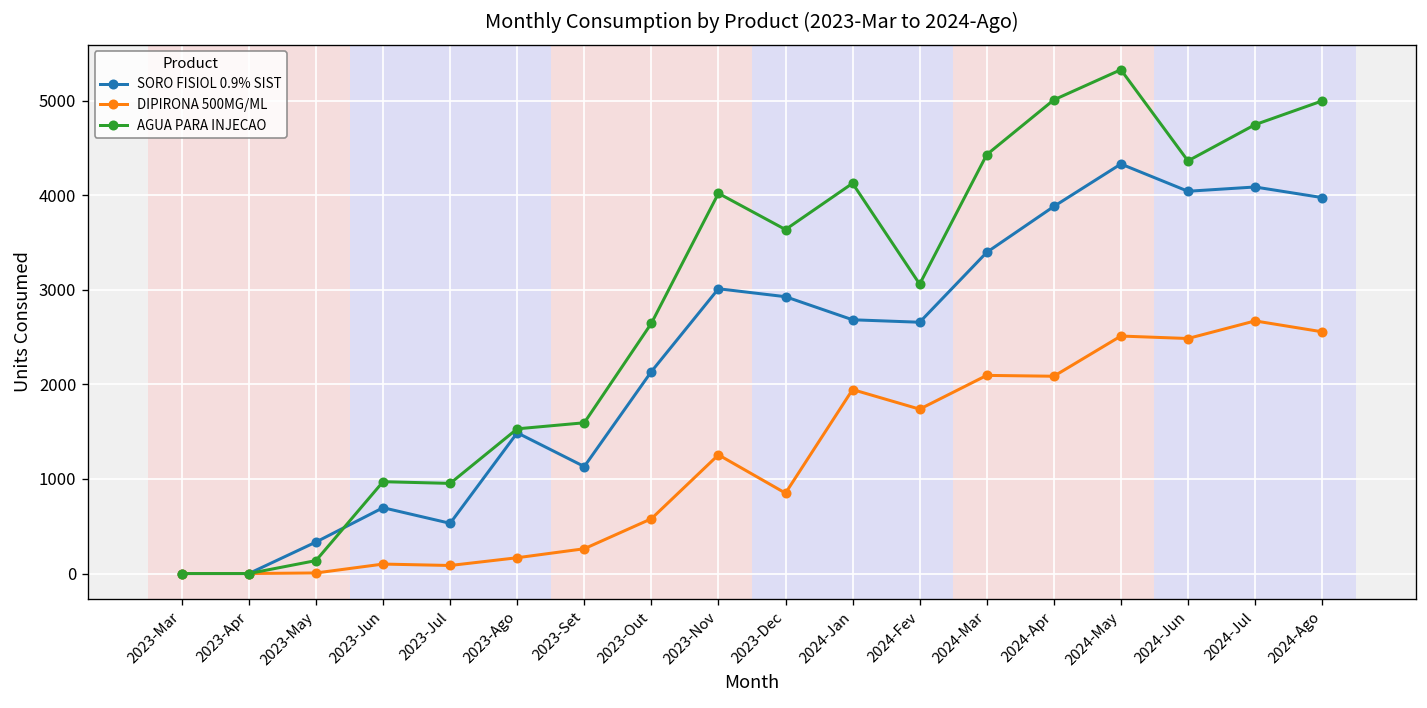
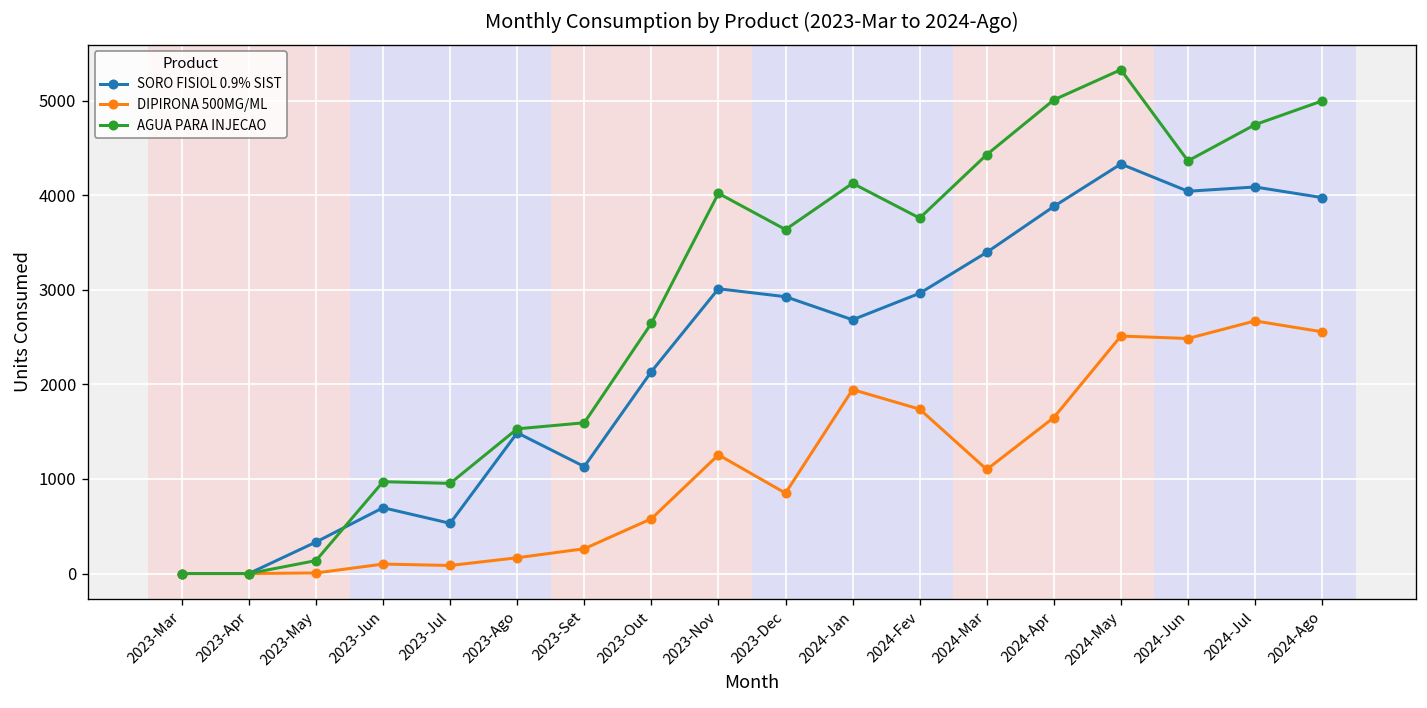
SORO FISIOL 0.9% SIST, 2024-Fev: 2700 -> 3000
AGUA PARA INJECAO, 2024-Fev: 3100 -> 3800
DIPIRONA 500MG/ML, 2024-Mar: 2100 -> 1100
DIPIRONA 500MG/ML, 2024-Apr: 2100 -> 1600
